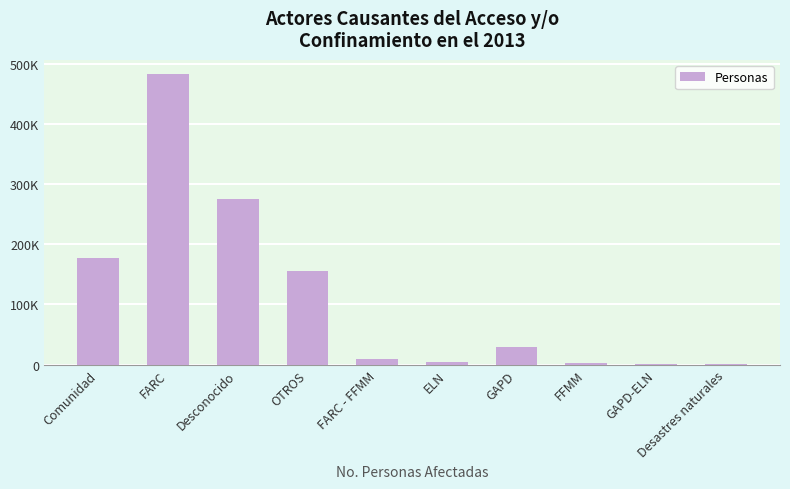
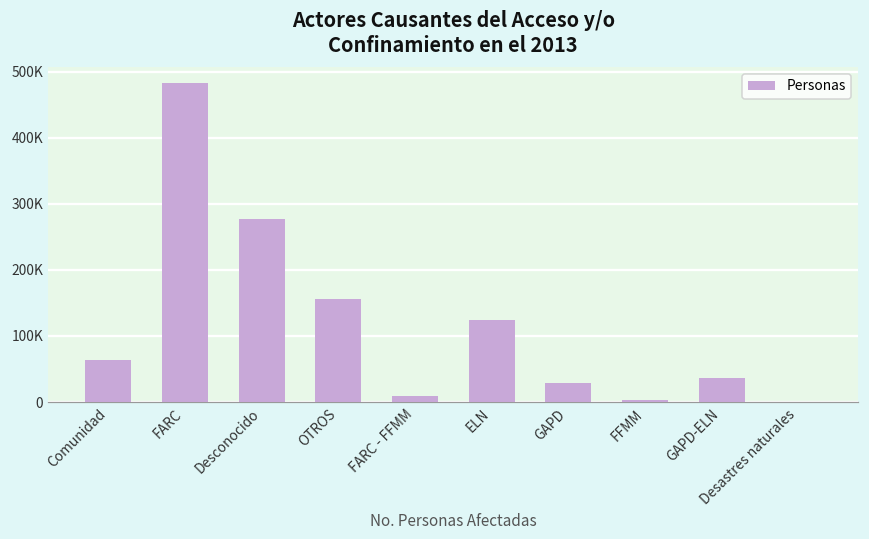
Comunidad: 180000 -> 60000
ELN: 0 -> 120000
GAPD-ELN: 0 -> 40000
